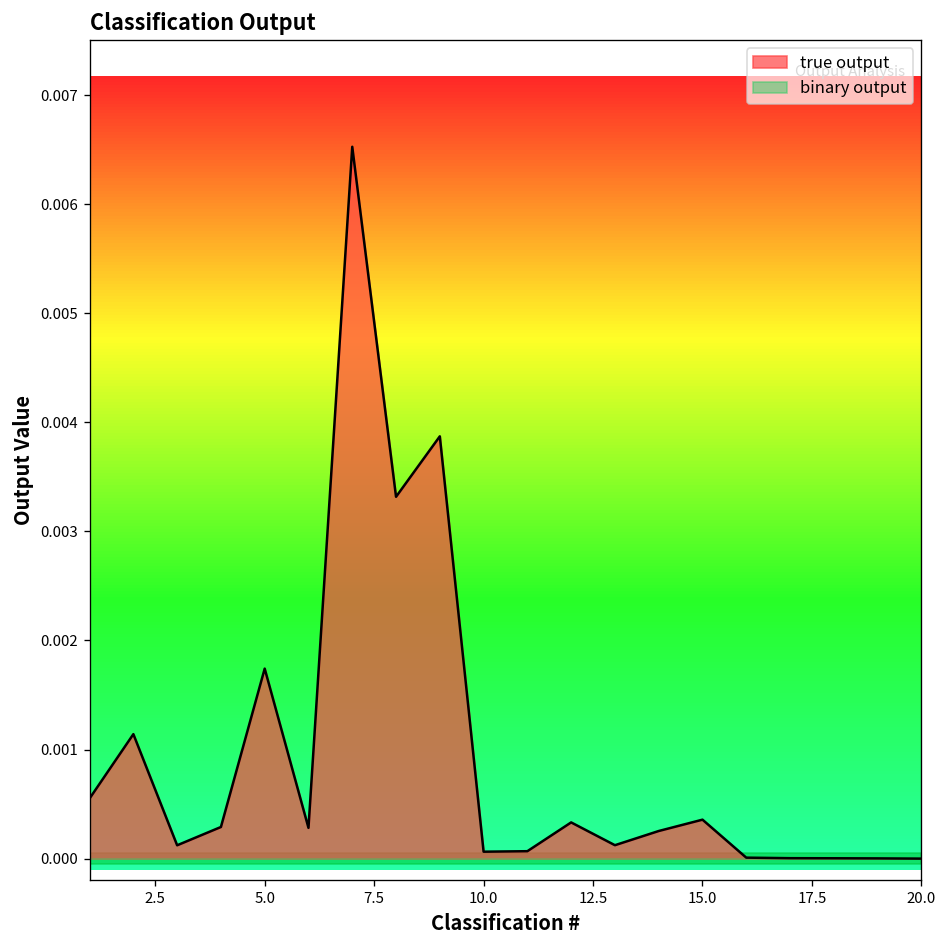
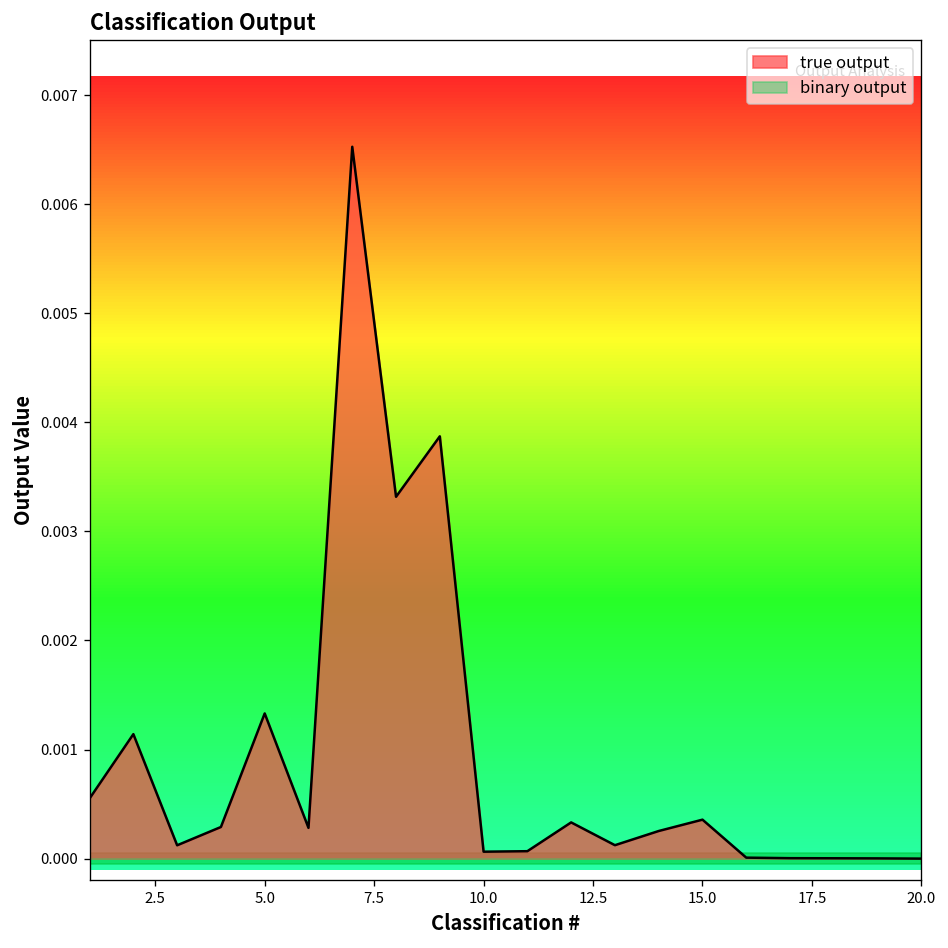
true output, 5.0: 0.0017 -> 0.0013
